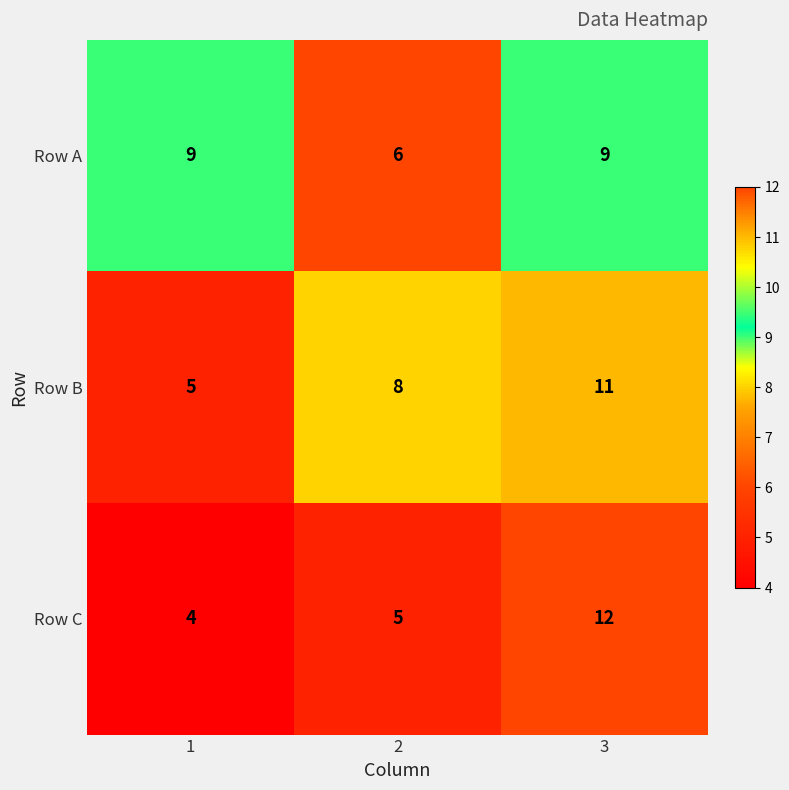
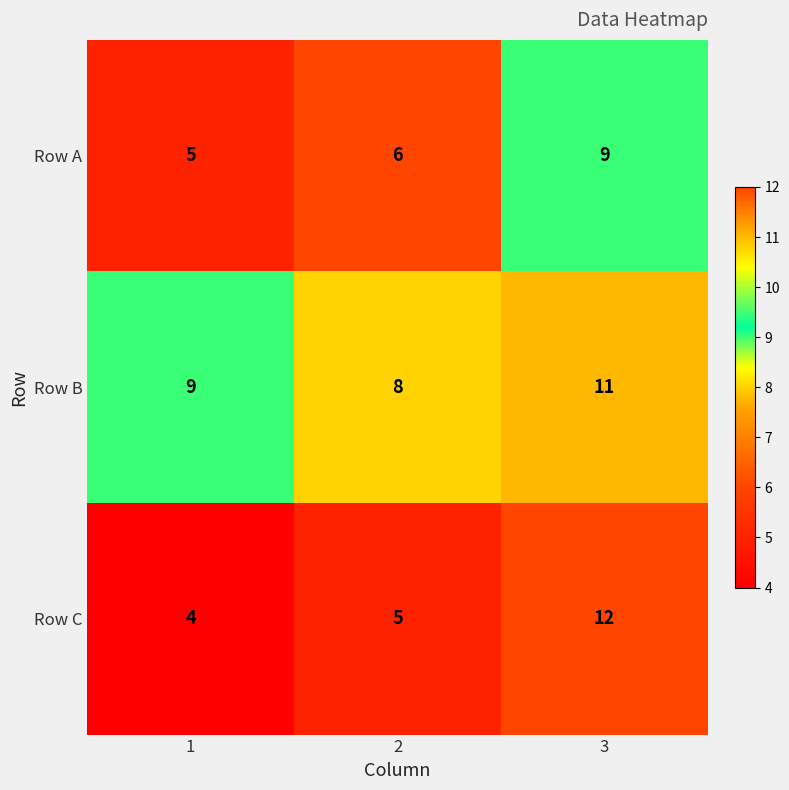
Row A, 1: 9 -> 5
Row B, 1: 5 -> 9
